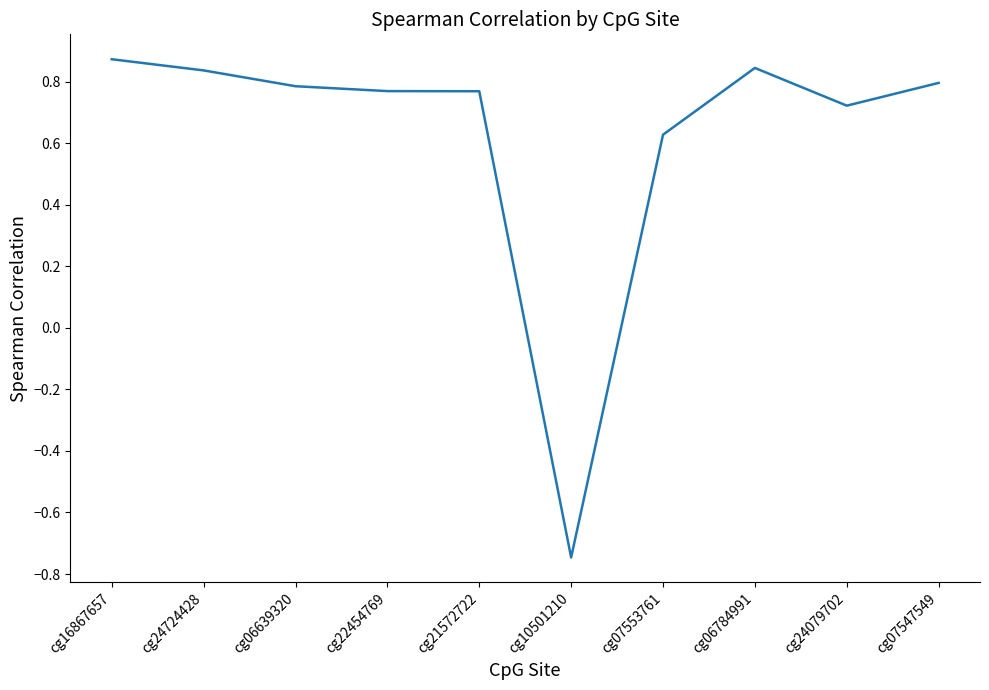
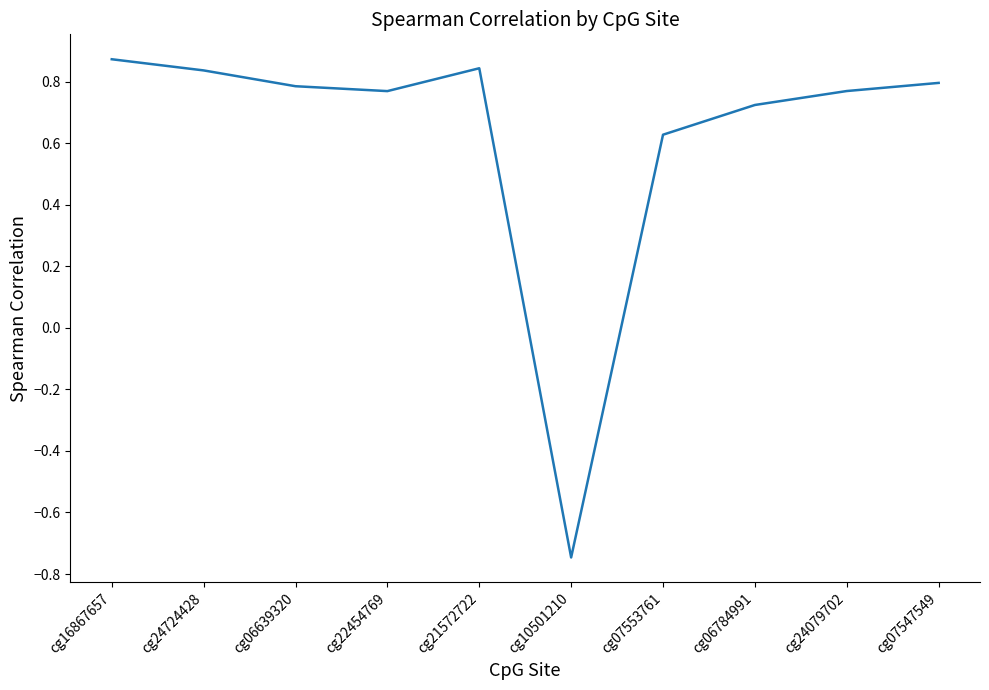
cg21572722: 0.77 -> 0.84
cg06784991: 0.84 -> 0.72
cg24079702: 0.72 -> 0.77
